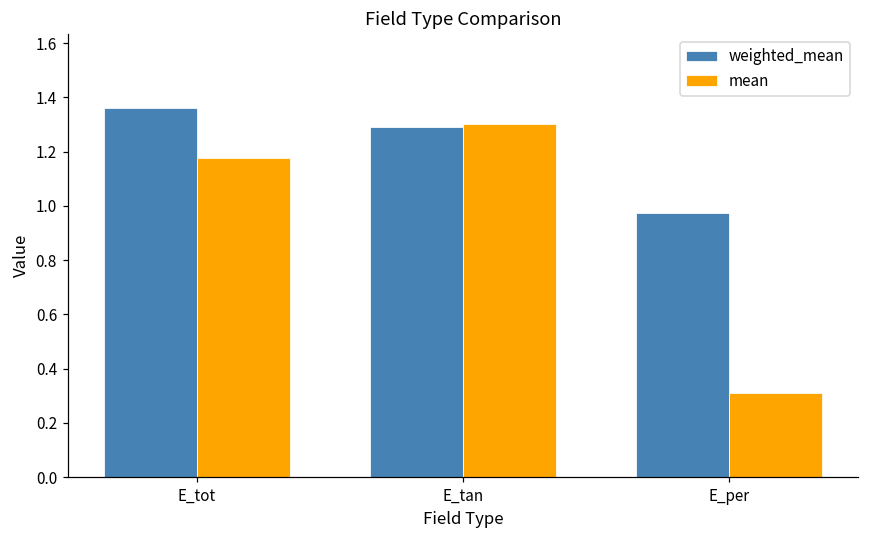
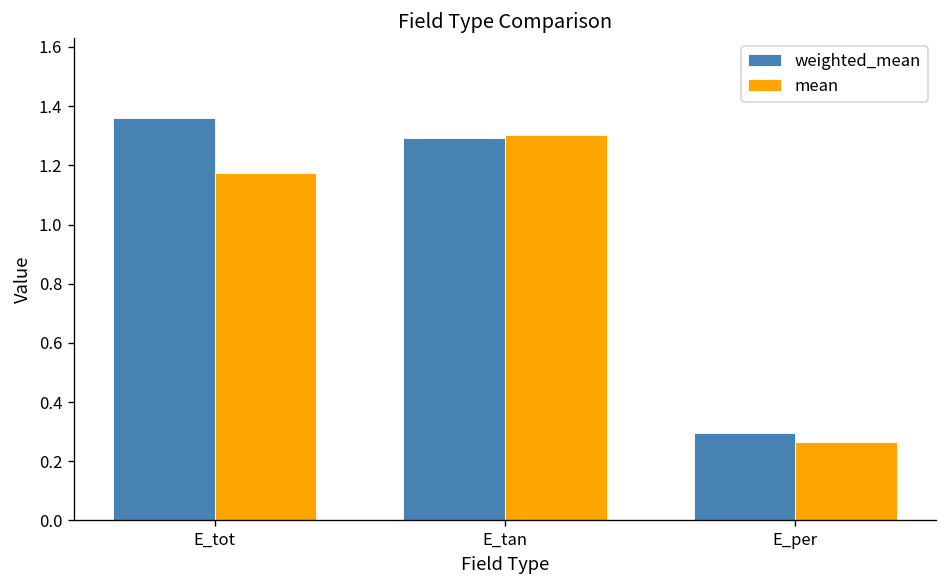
weighted_mean, E_per: 0.97 -> 0.30
mean, E_per: 0.31 -> 0.27
